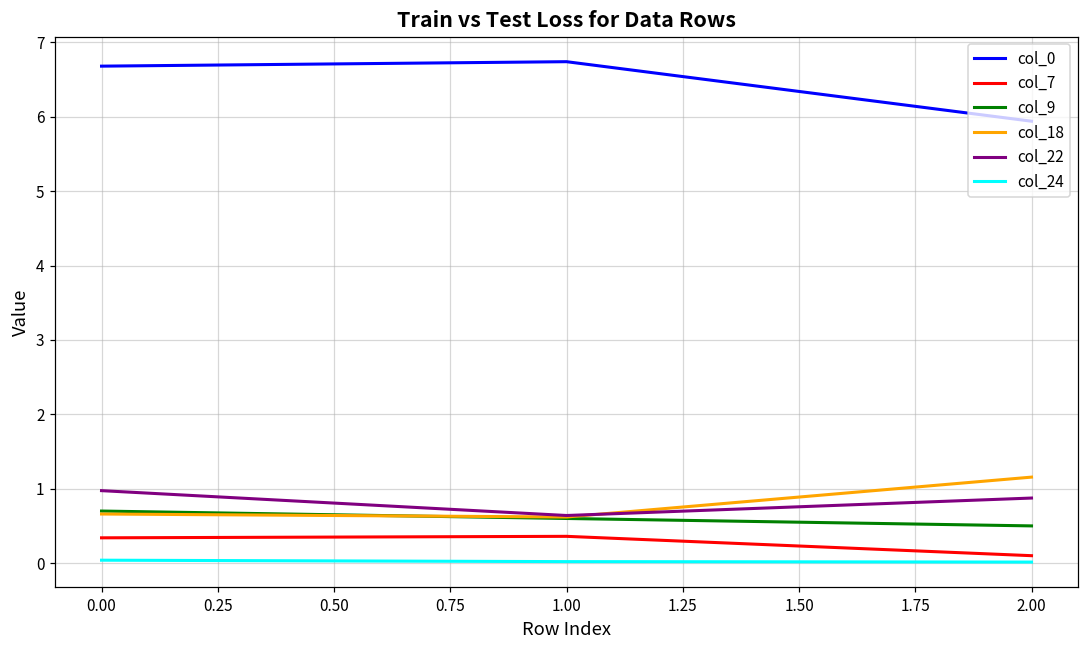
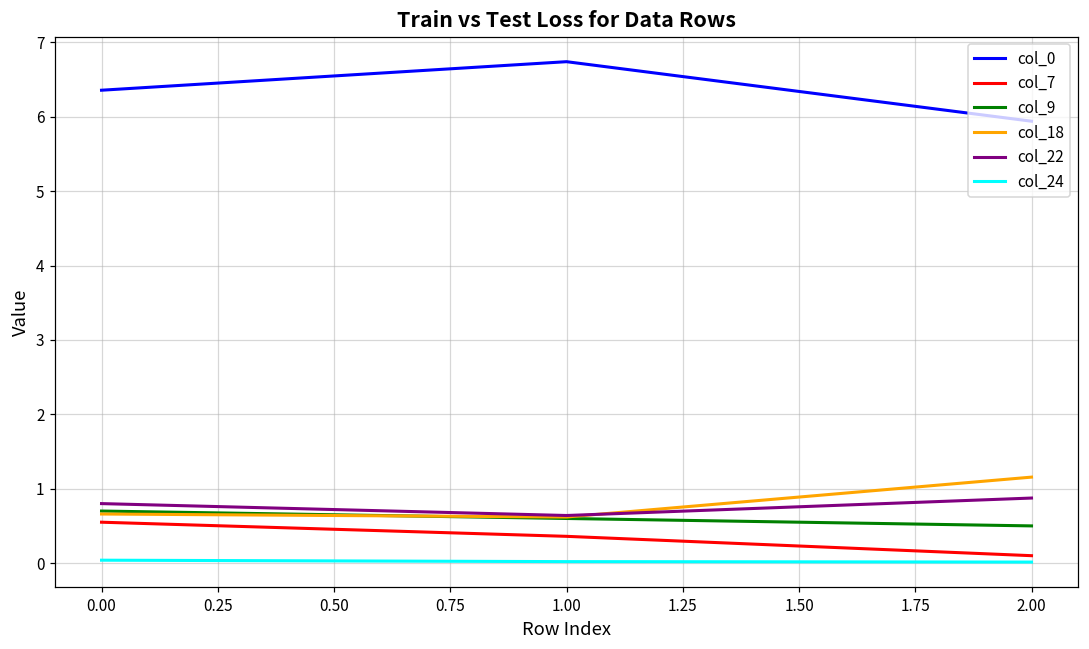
col_0, 0.00: 6.7 -> 6.4
col_7, 0.00: 0.3 -> 0.6
col_22, 0.00: 1.0 -> 0.8
